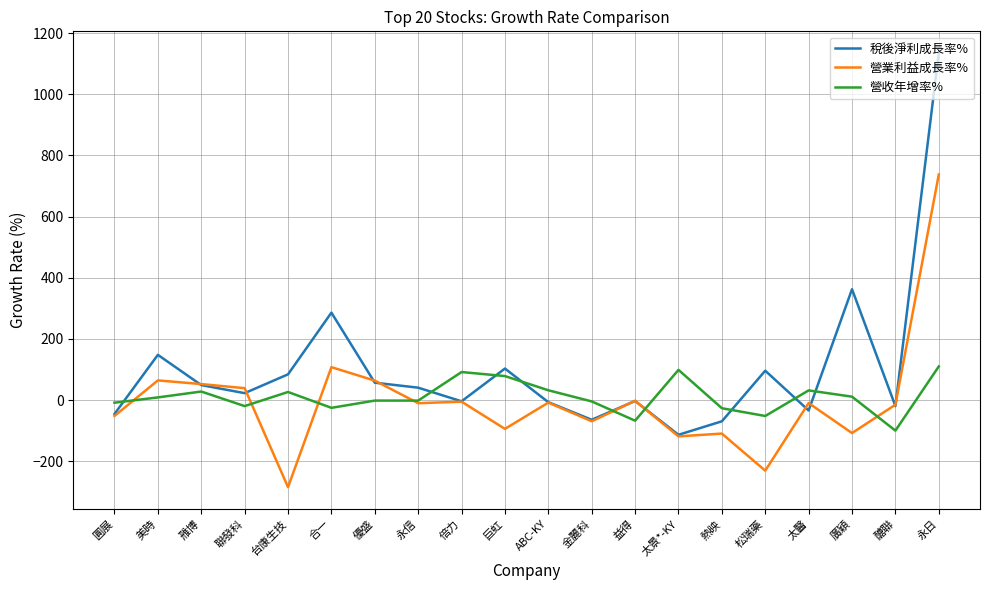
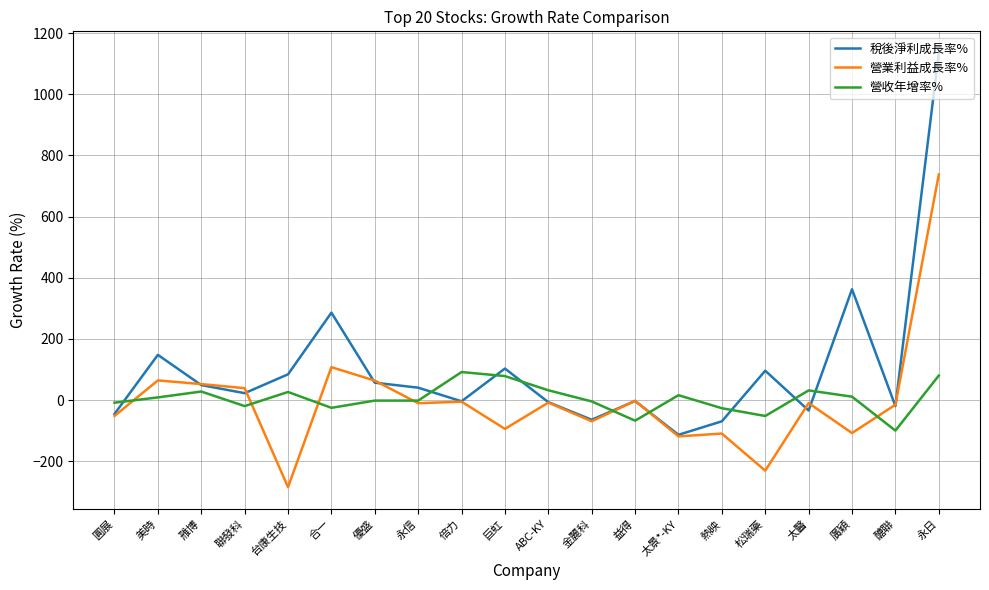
營收年增率%, 太景*-KY: 100 -> 20
營收年增率%, 永日: 110 -> 80
